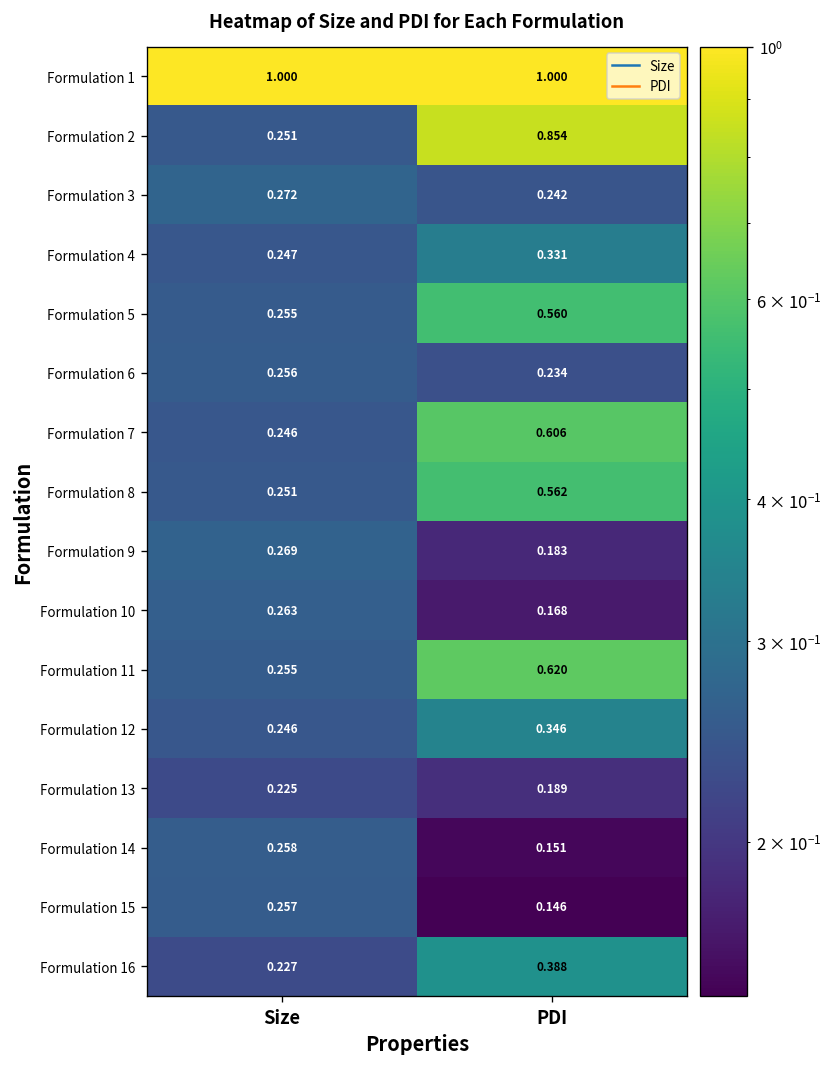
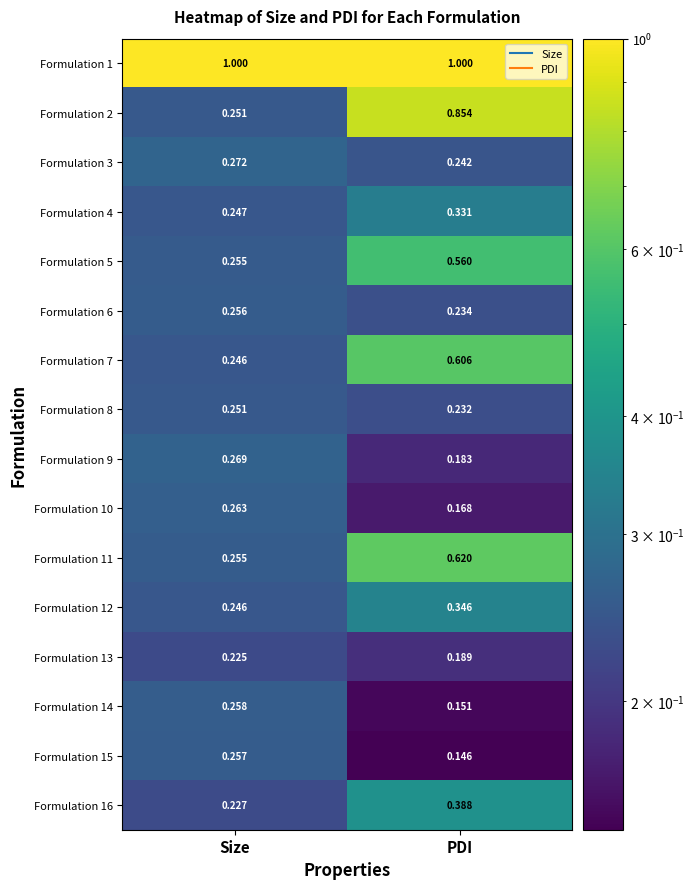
Formulation 8, PDI: 0.562 -> 0.232
